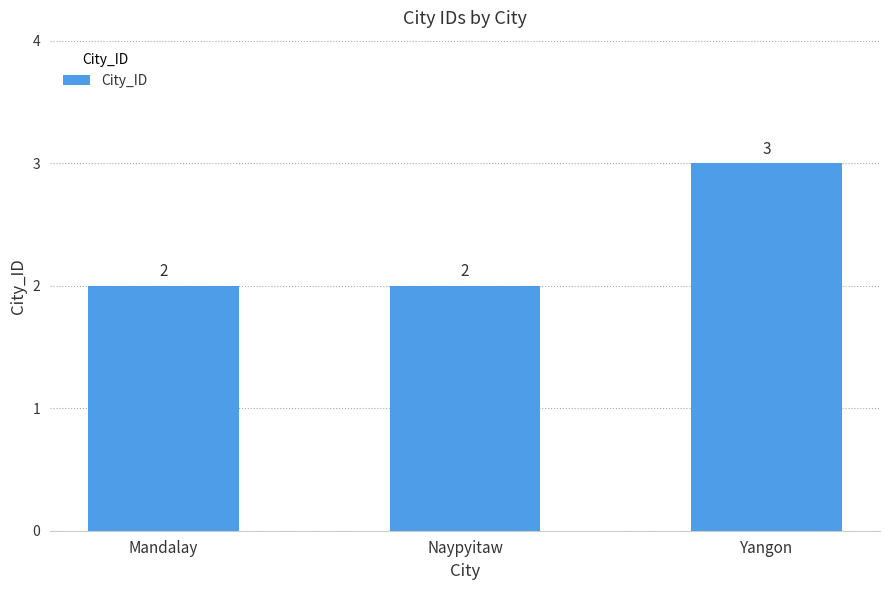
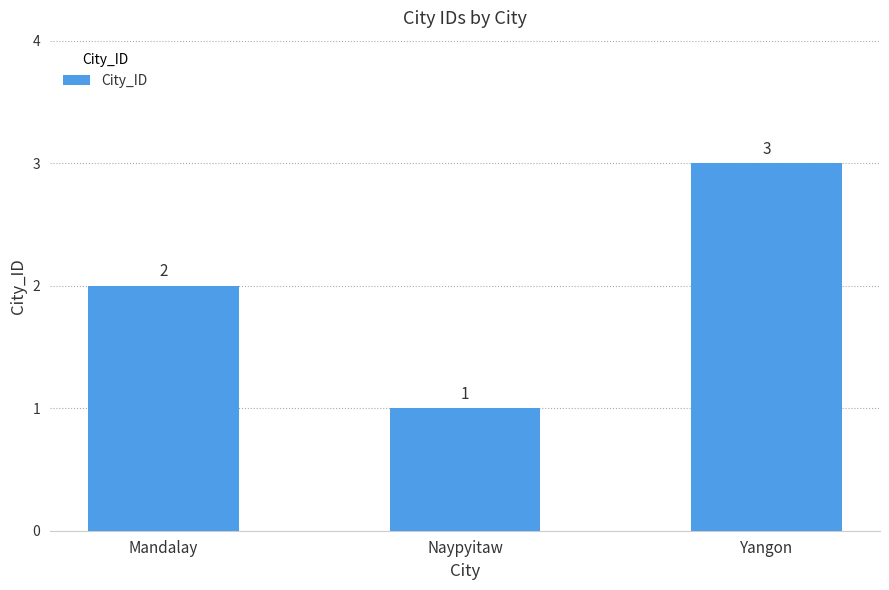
Naypyitaw: 2 -> 1
